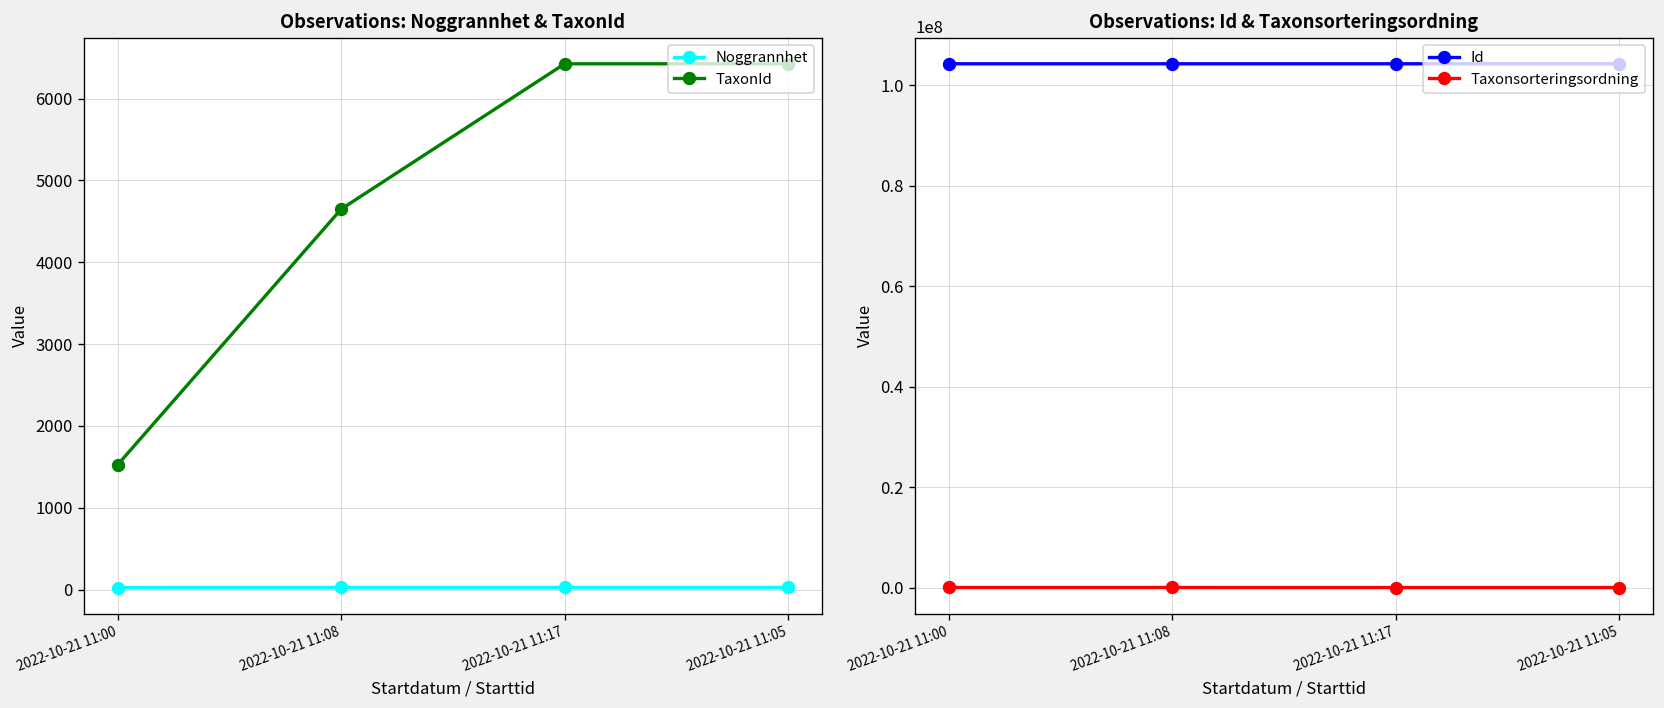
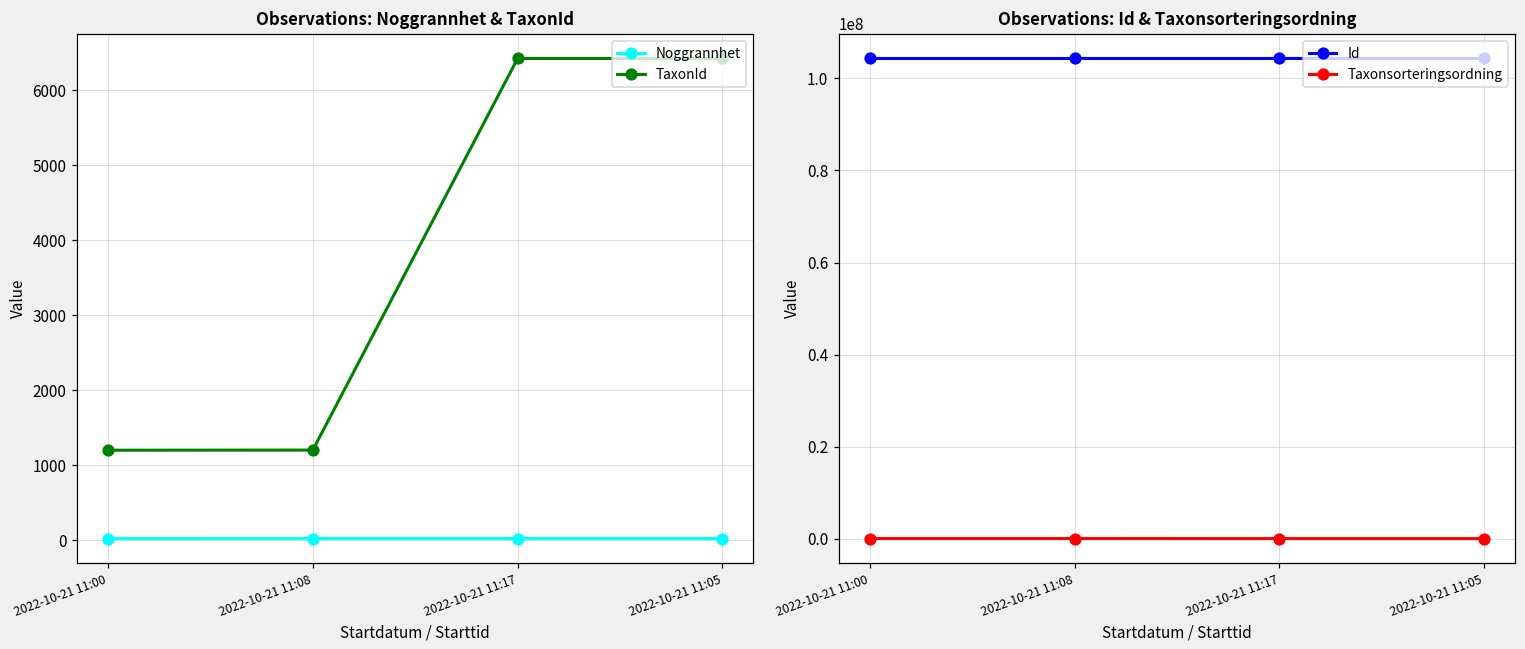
Observations: Noggrannhet & TaxonId, TaxonId, 2022-10-21 11:00: 1500 -> 1200
Observations: Noggrannhet & TaxonId, TaxonId, 2022-10-21 11:08: 4700 -> 1200
